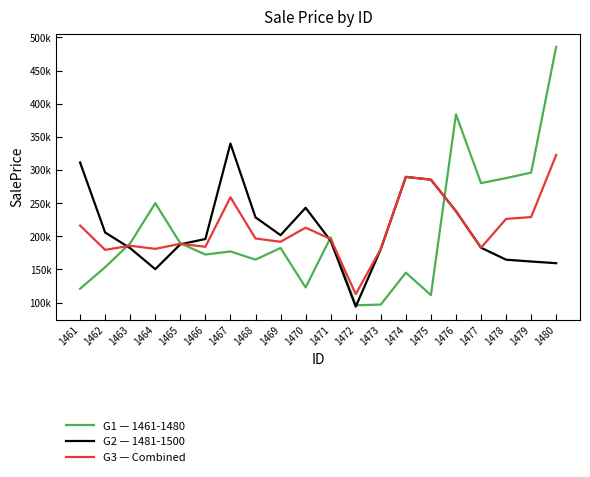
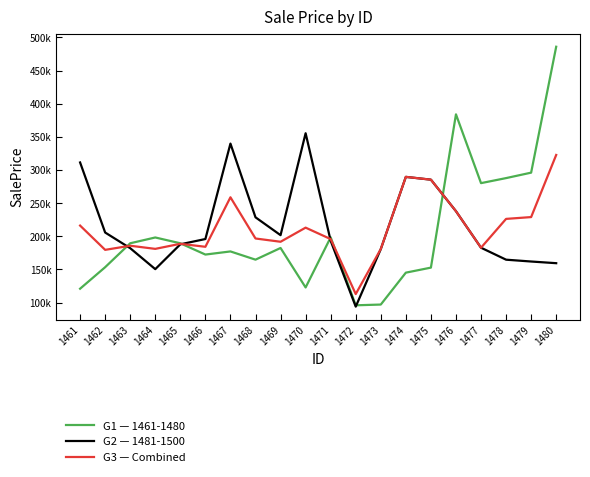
G1 — 1461-1480, 1464: 250000 -> 200000
G2 — 1481-1500, 1470: 240000 -> 360000
G1 — 1461-1480, 1475: 110000 -> 150000
